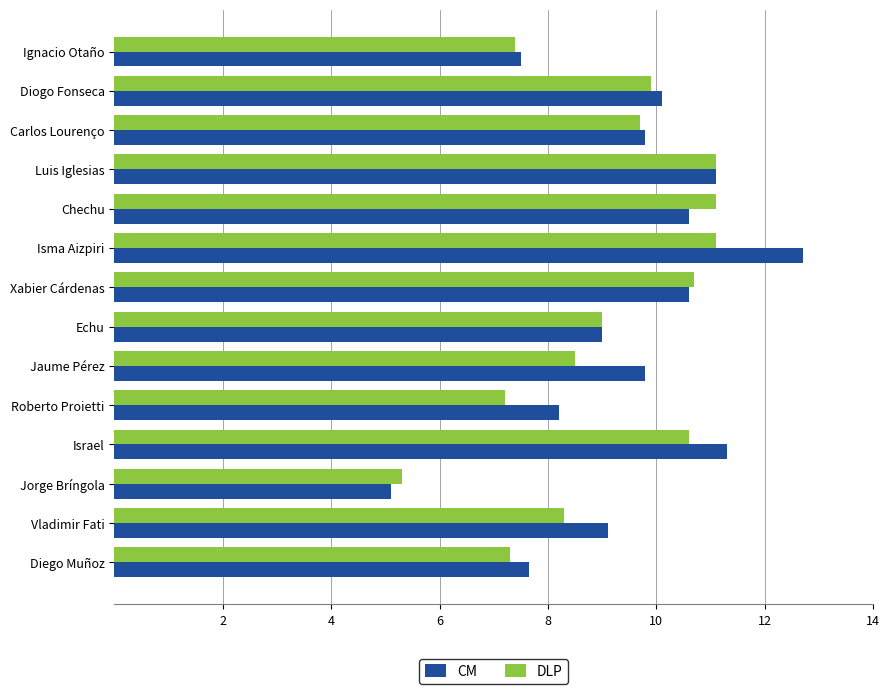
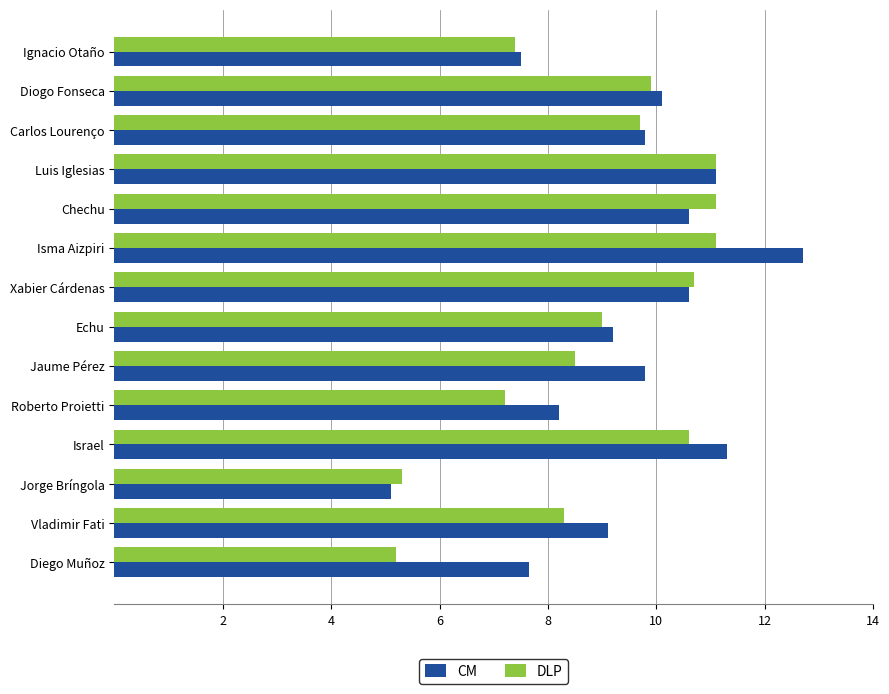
CM, Echu: 9.0 -> 9.2
DLP, Diego Muñoz: 7.3 -> 5.2
